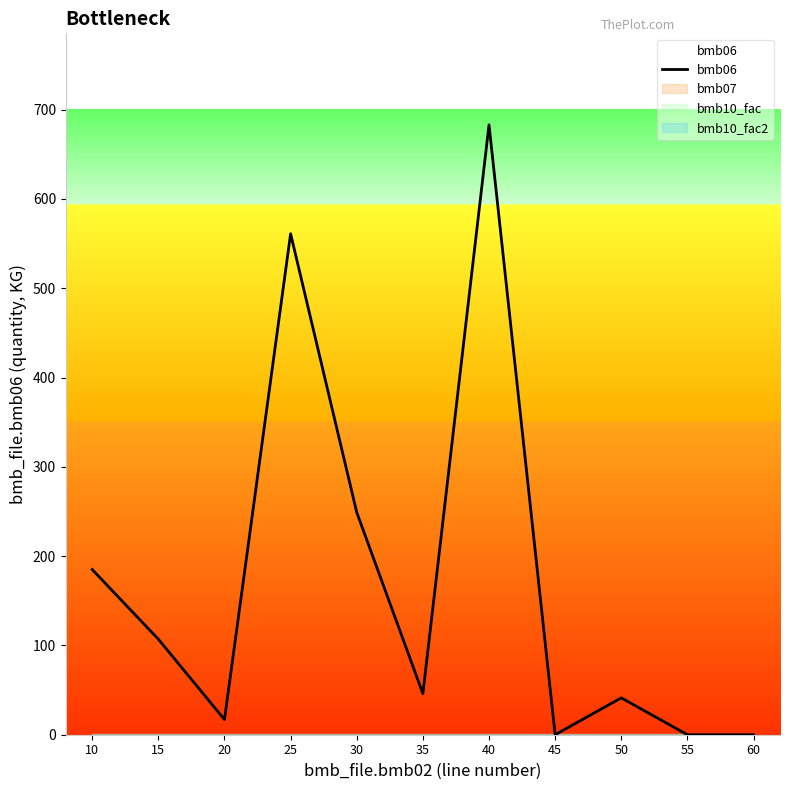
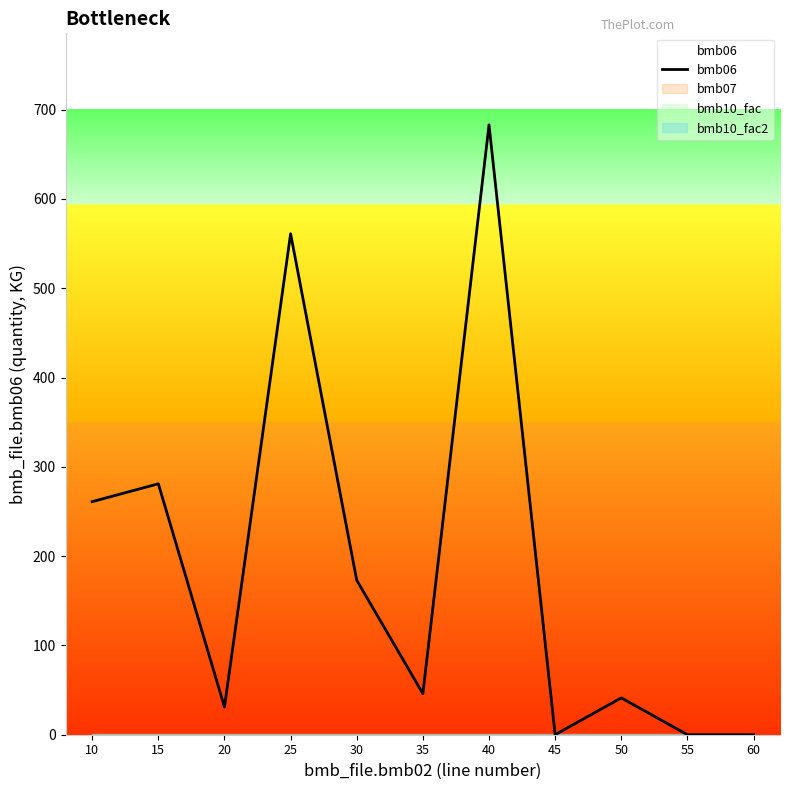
bmb06, 10: 190 -> 260
bmb06, 15: 110 -> 280
bmb06, 20: 20 -> 30
bmb06, 30: 250 -> 170
